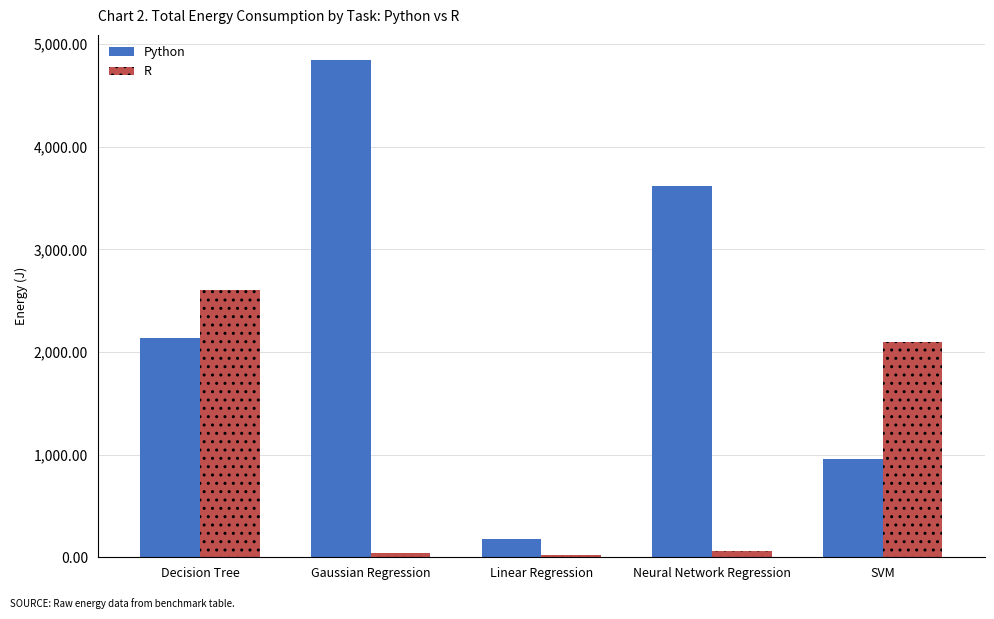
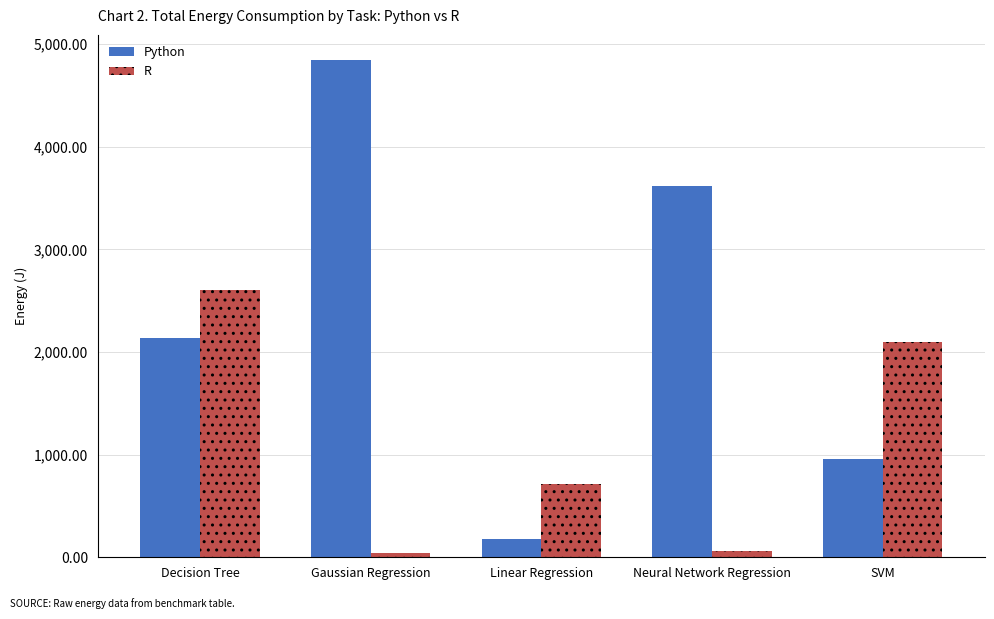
R, Linear Regression: 20 -> 710
